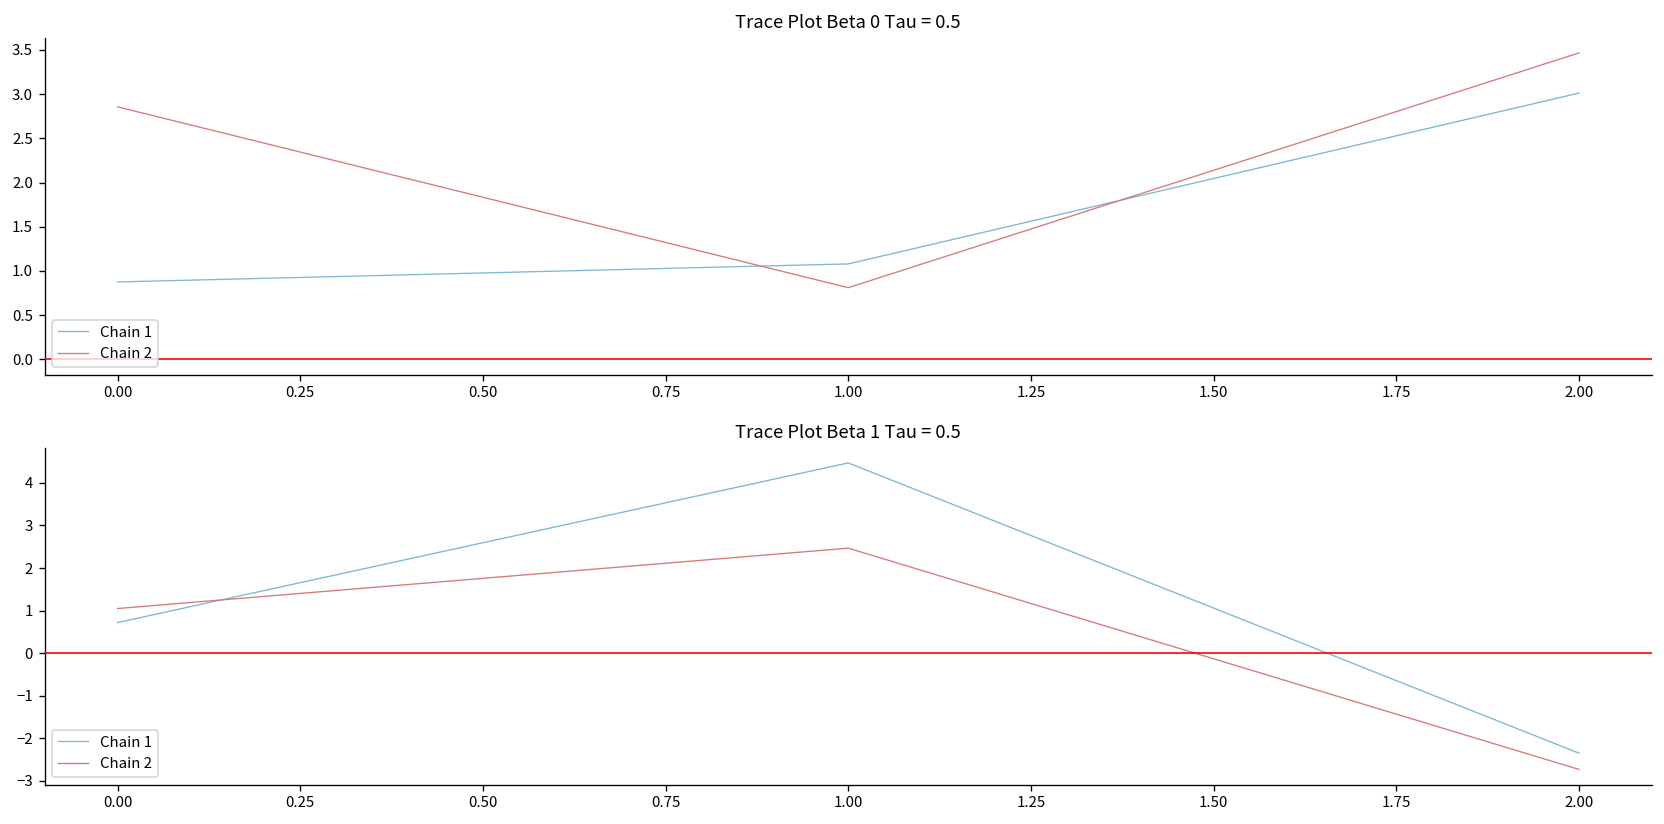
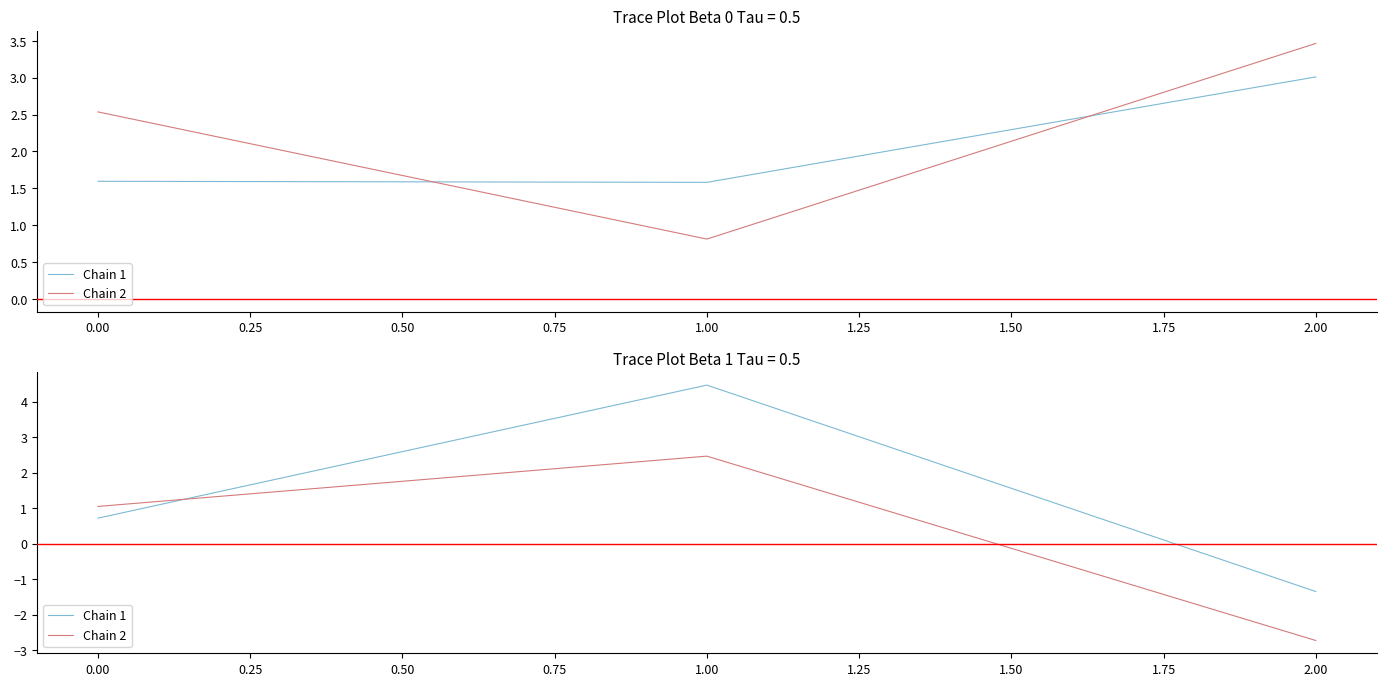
Trace Plot Beta 0 Tau = 0.5, Chain 1, 0.00: 0.9 -> 1.6
Trace Plot Beta 0 Tau = 0.5, Chain 2, 0.00: 2.9 -> 2.5
Trace Plot Beta 0 Tau = 0.5, Chain 1, 1.00: 1.1 -> 1.6
Trace Plot Beta 1 Tau = 0.5, Chain 1, 2.00: -2.4 -> -1.4
